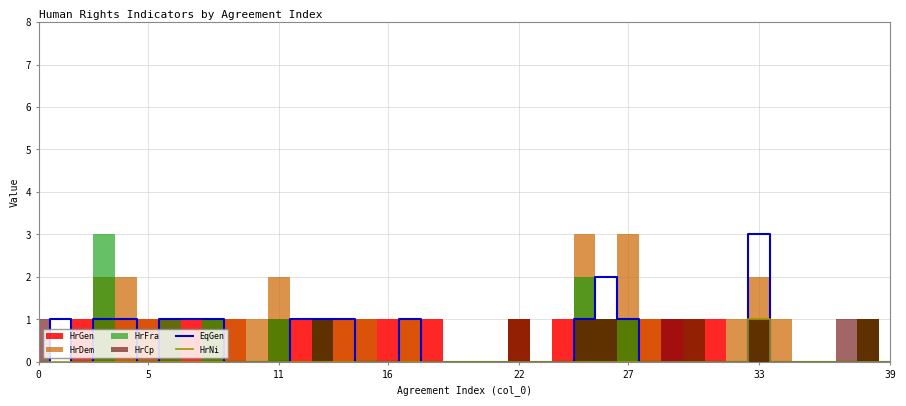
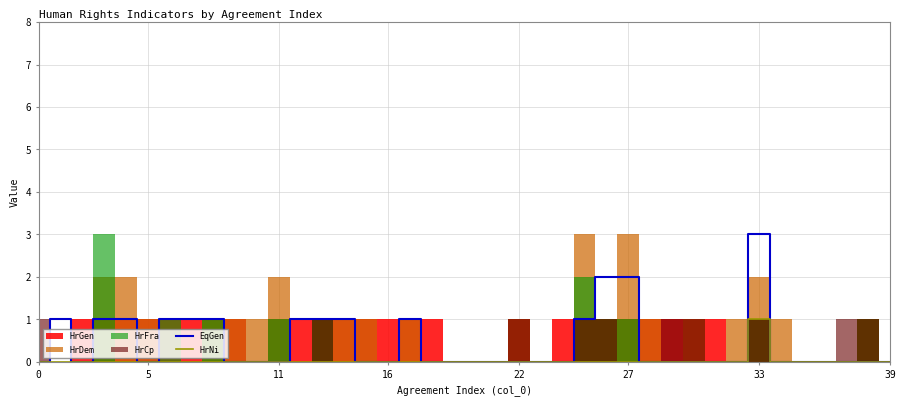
EqGen, 27: 1 -> 2
